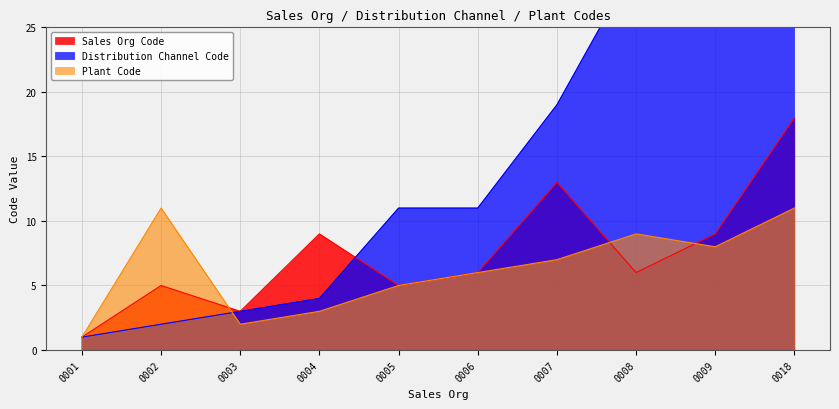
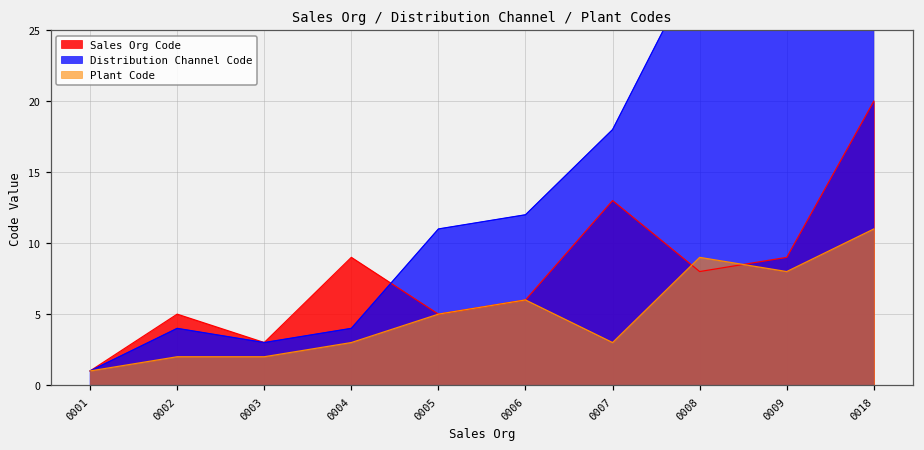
Distribution Channel Code, 0002: 2 -> 4
Plant Code, 0002: 11 -> 2
Distribution Channel Code, 0006: 11 -> 12
Distribution Channel Code, 0007: 19 -> 18
Plant Code, 0007: 7 -> 3
Sales Org Code, 0008: 6 -> 8
Sales Org Code, 0018: 18 -> 20
